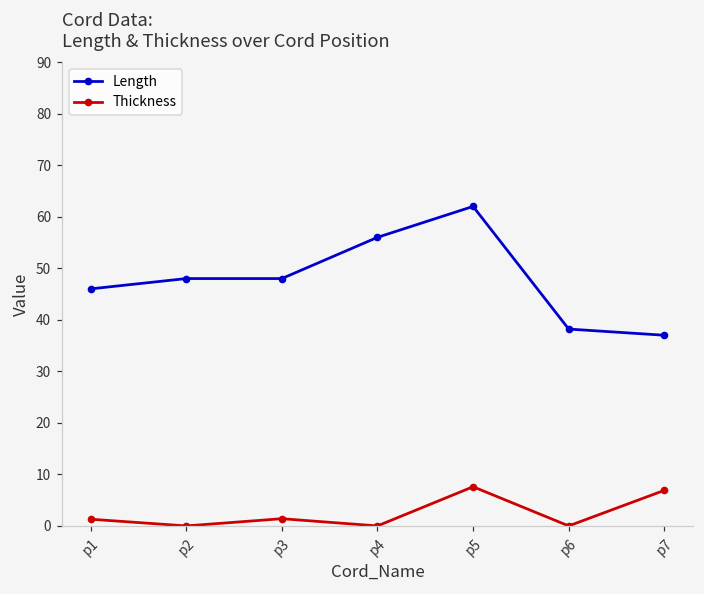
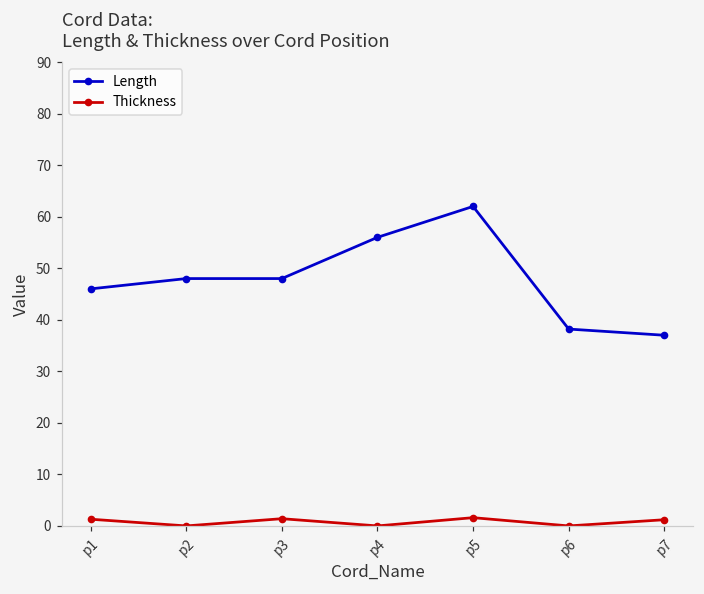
Thickness, p5: 8 -> 2
Thickness, p7: 7 -> 1
